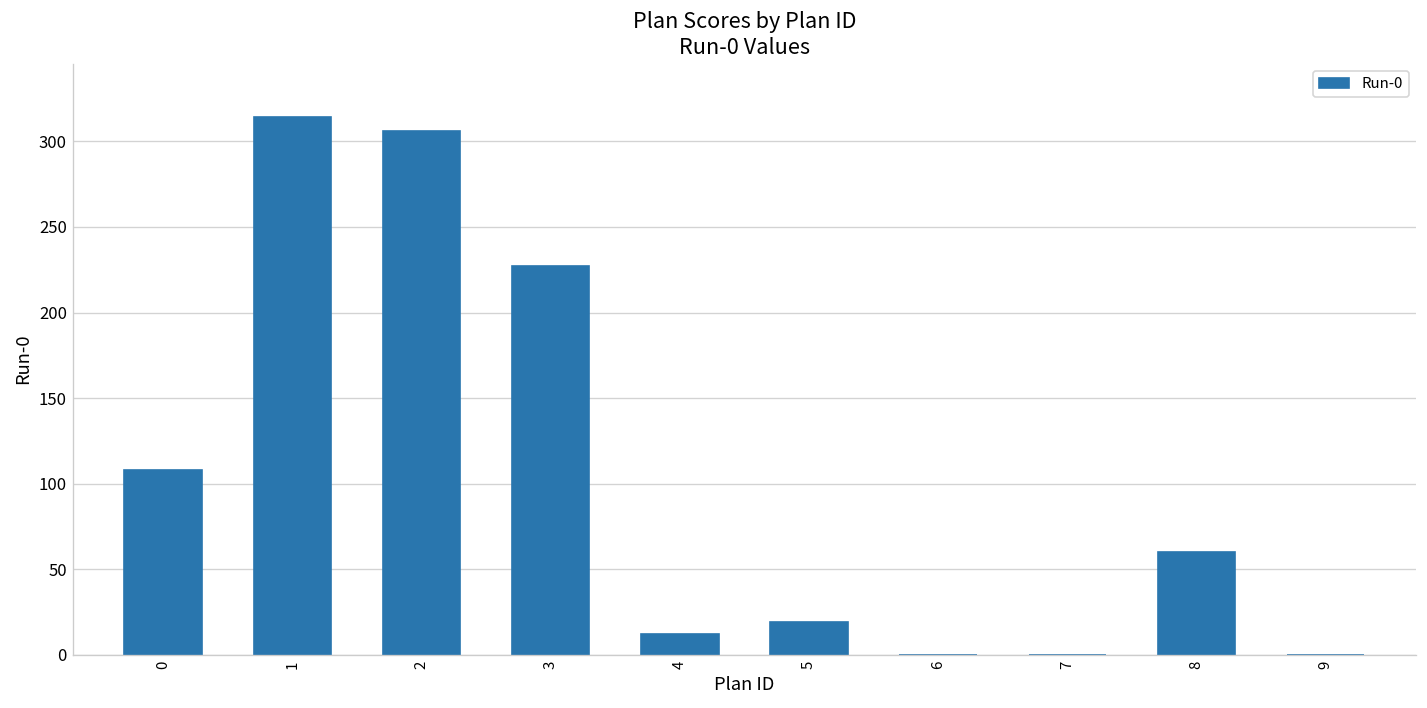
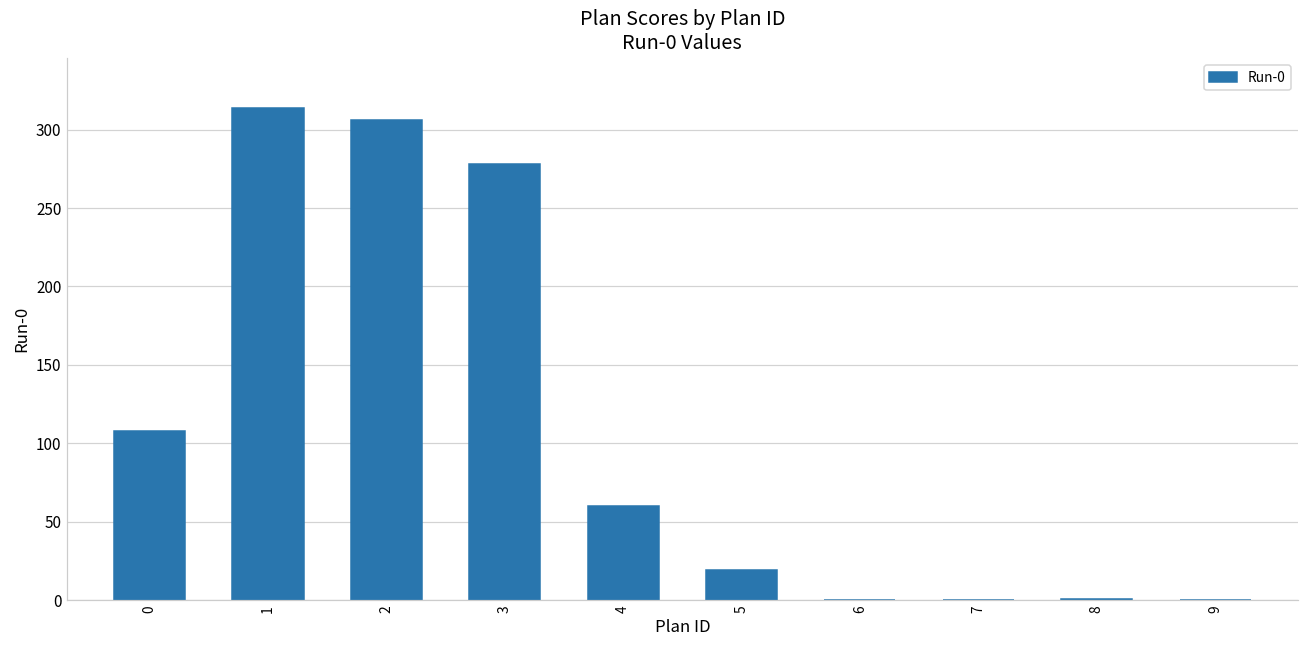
3: 227 -> 278
4: 12 -> 60
8: 60 -> 1
